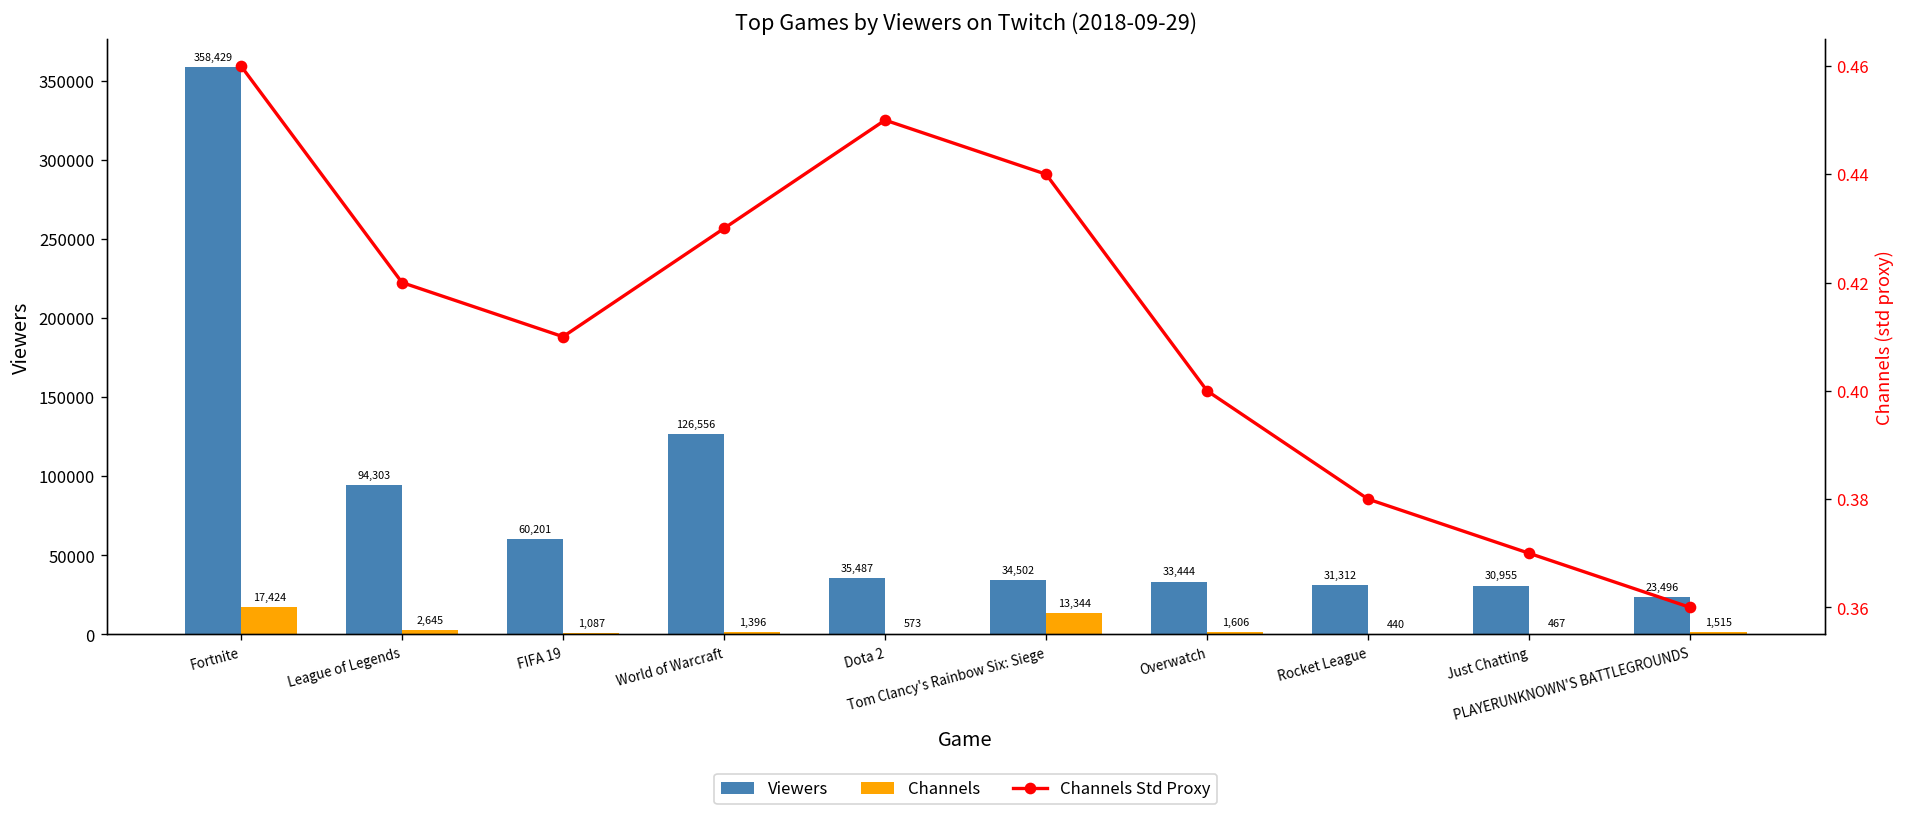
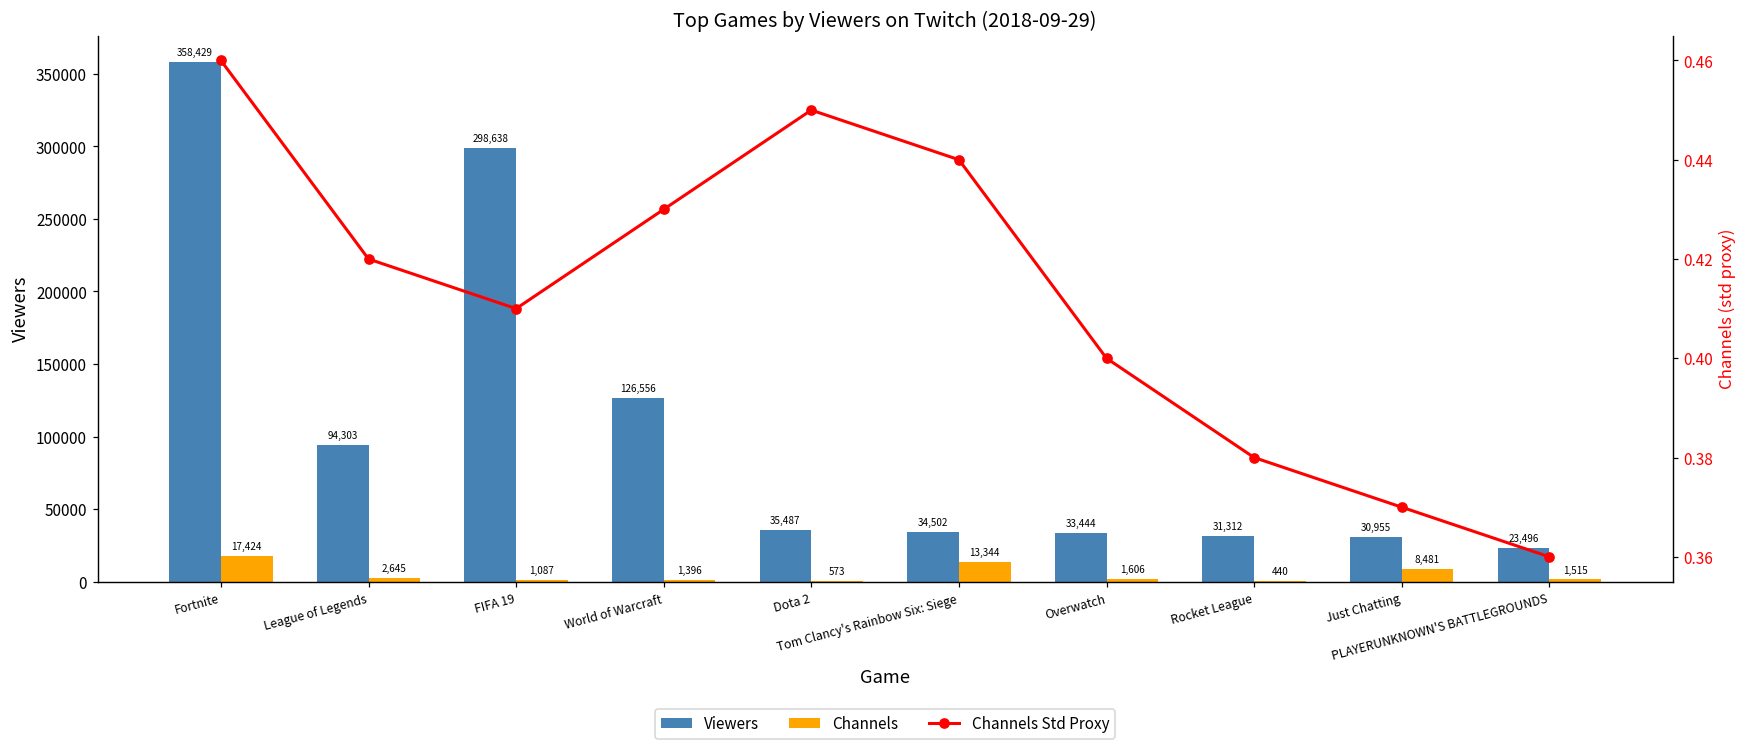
Viewers, FIFA 19: 60,201 -> 298,638
Channels, Just Chatting: 467 -> 8,481
